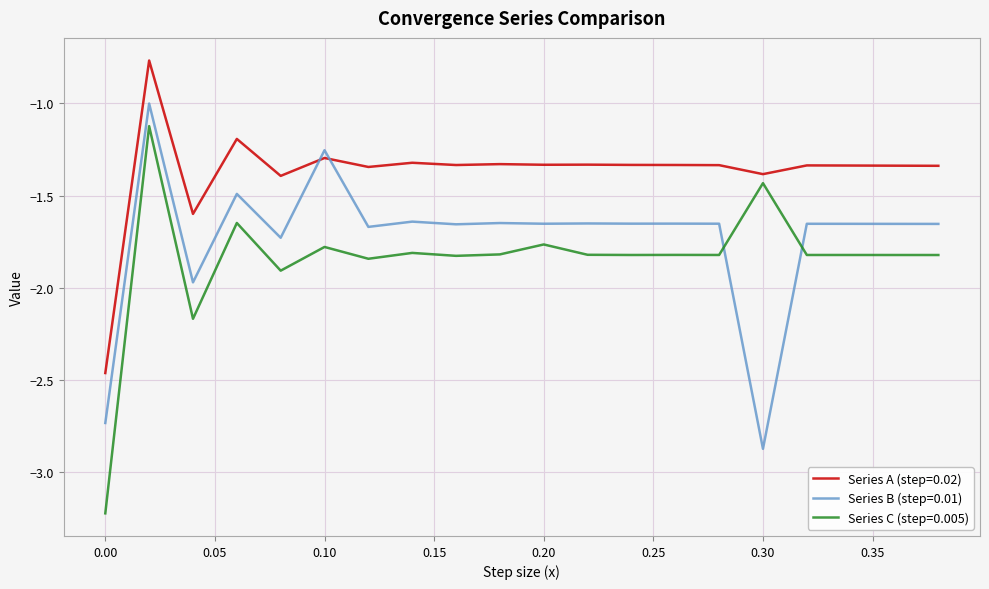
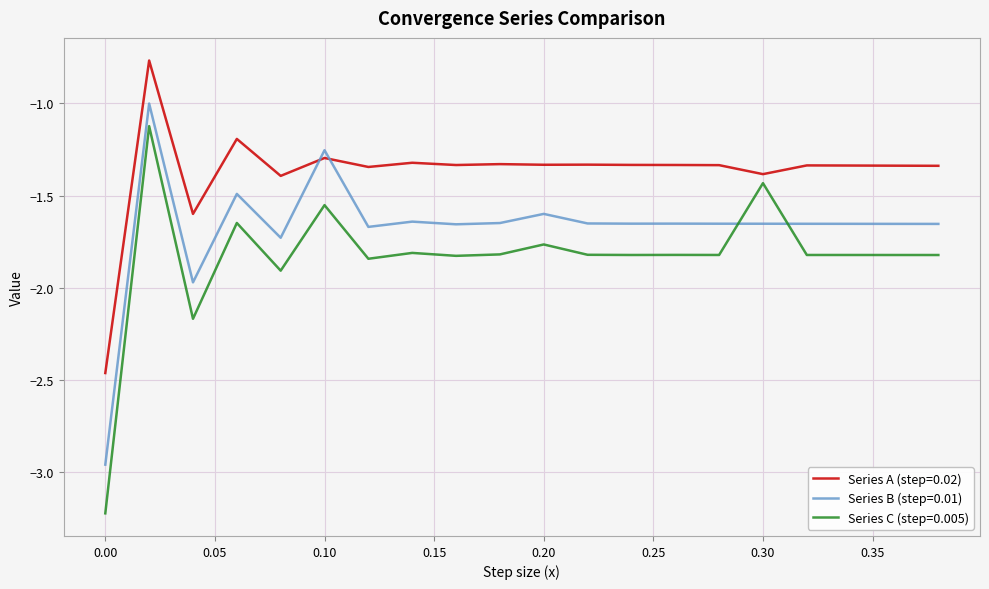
Series B (step=0.01), 0.00: -2.73 -> -2.96
Series C (step=0.005), 0.10: -1.78 -> -1.55
Series B (step=0.01), 0.20: -1.65 -> -1.60
Series B (step=0.01), 0.30: -2.87 -> -1.65
